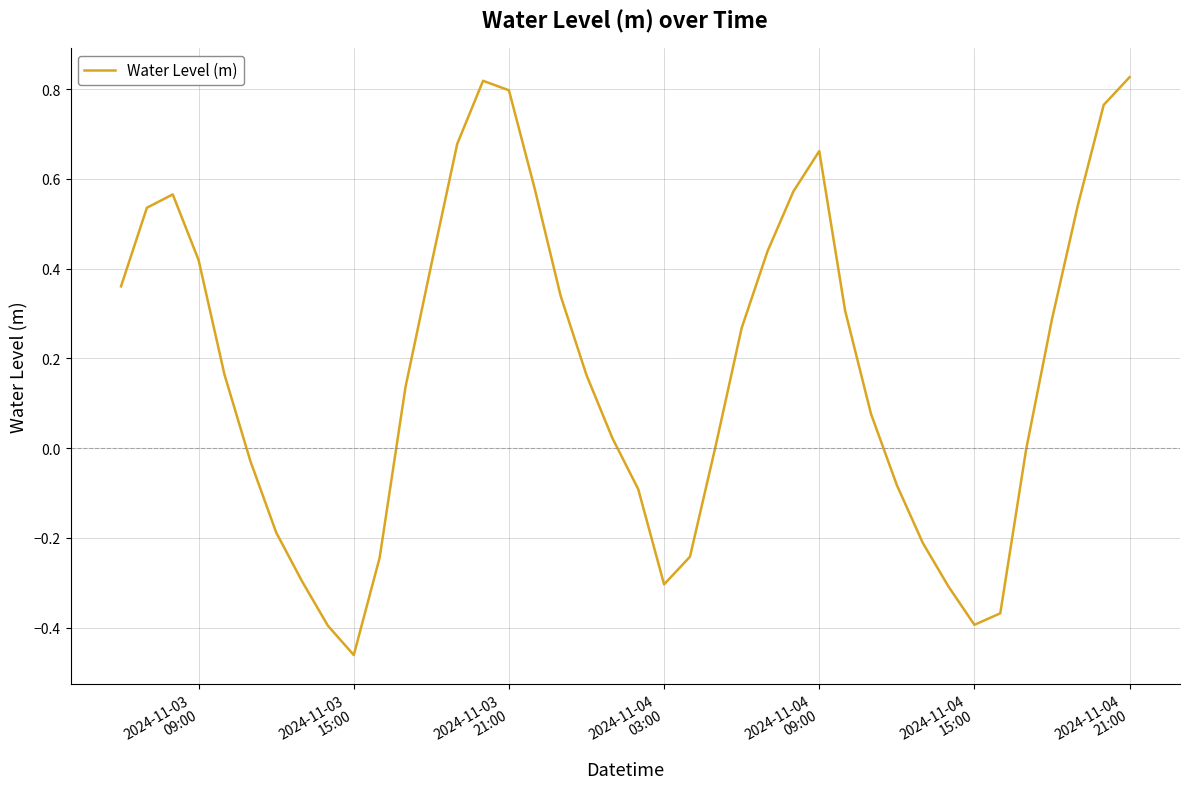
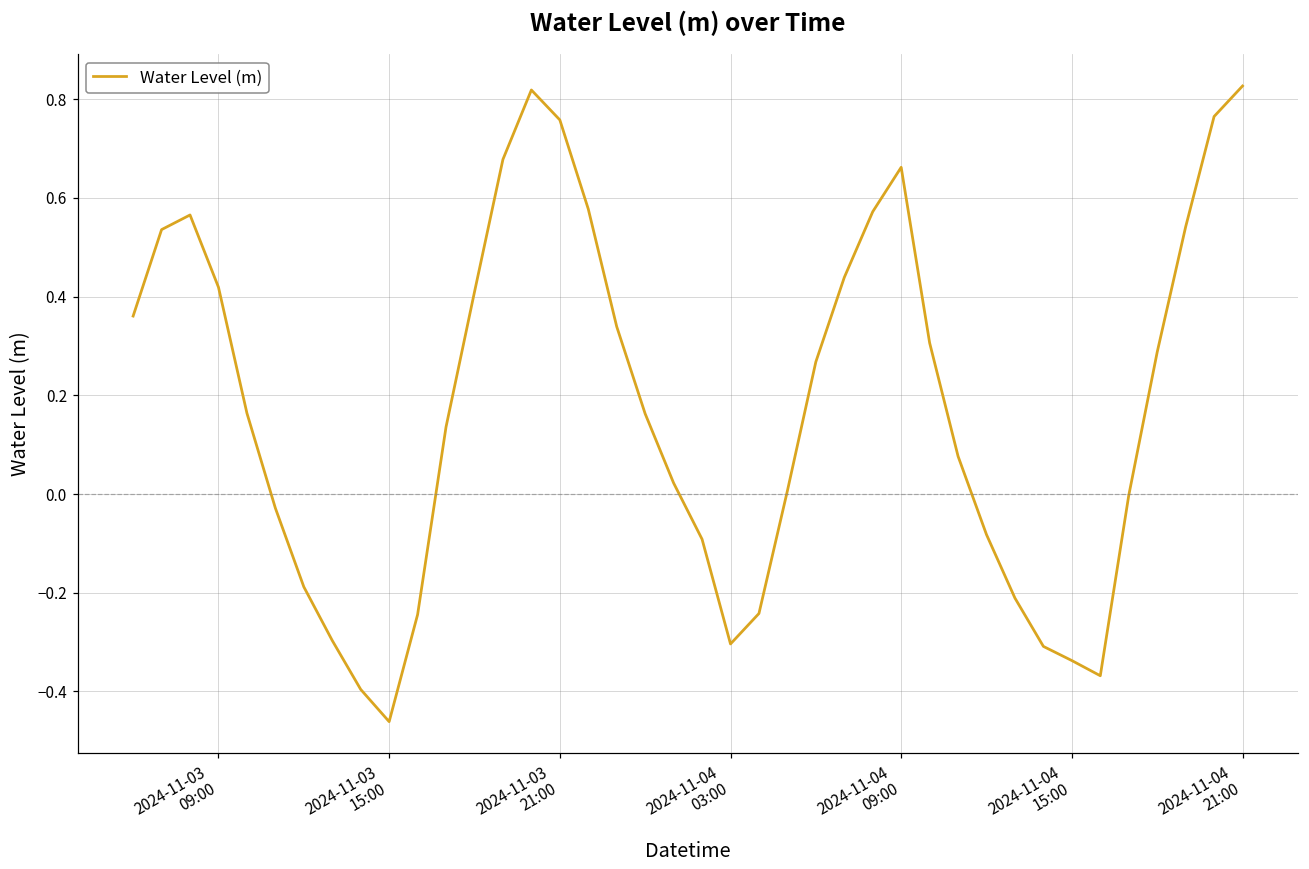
2024-11-03 21:00: 0.80 -> 0.76
2024-11-04 15:00: -0.39 -> -0.34
